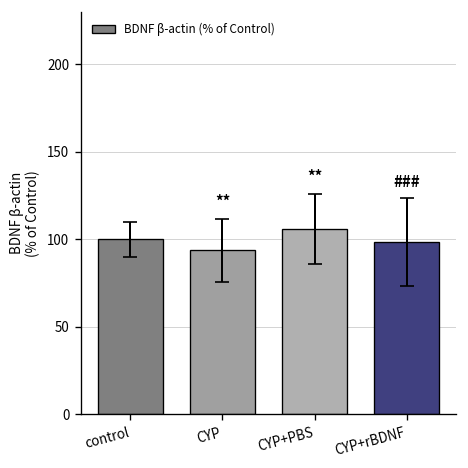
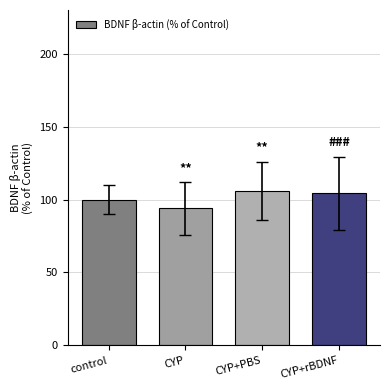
BDNF β-actin (% of Control), CYP+rBDNF: 98 -> 104
